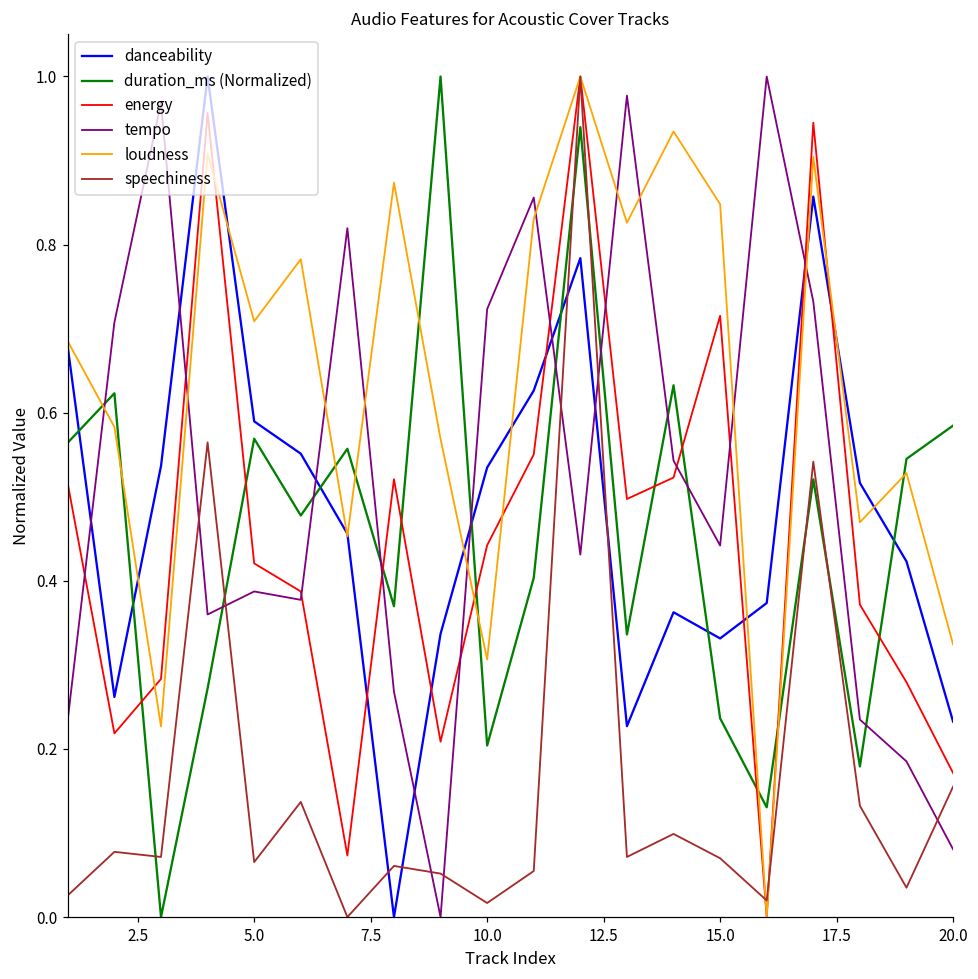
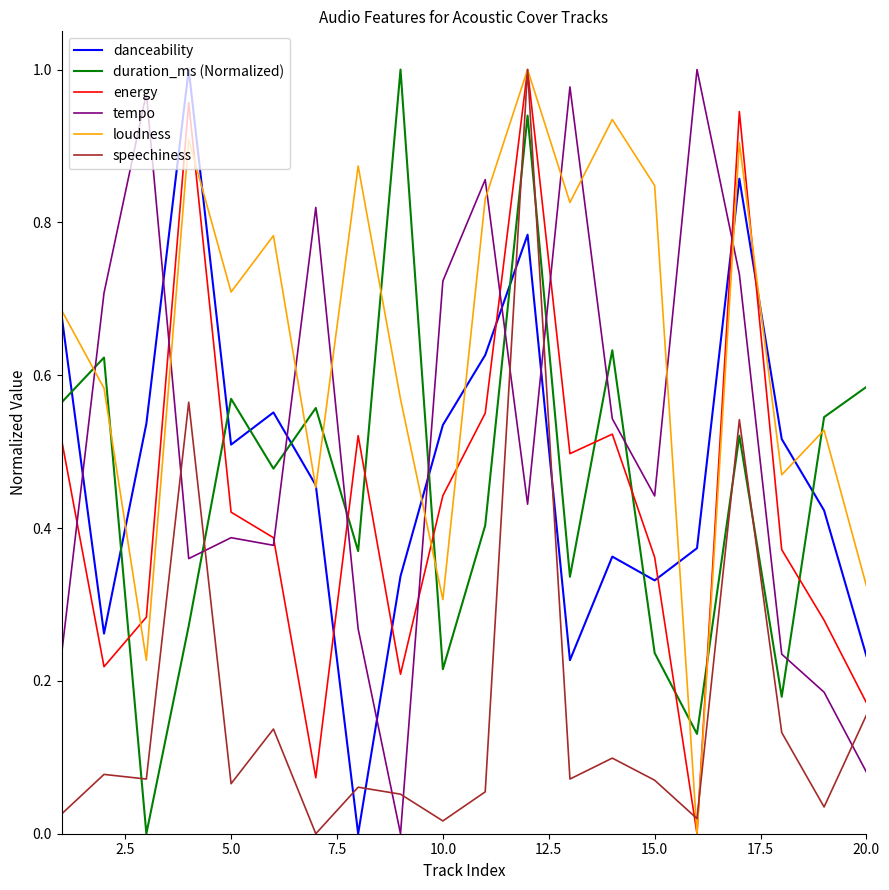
danceability, 5.0: 0.59 -> 0.51
duration_ms (Normalized), 10.0: 0.20 -> 0.22
energy, 15.0: 0.72 -> 0.36
